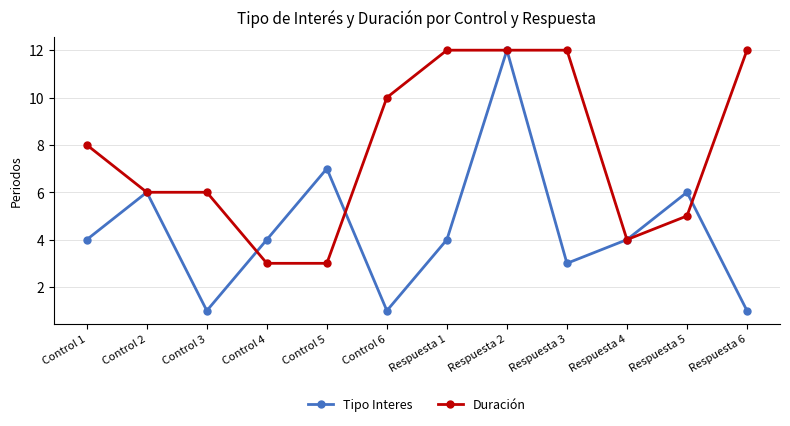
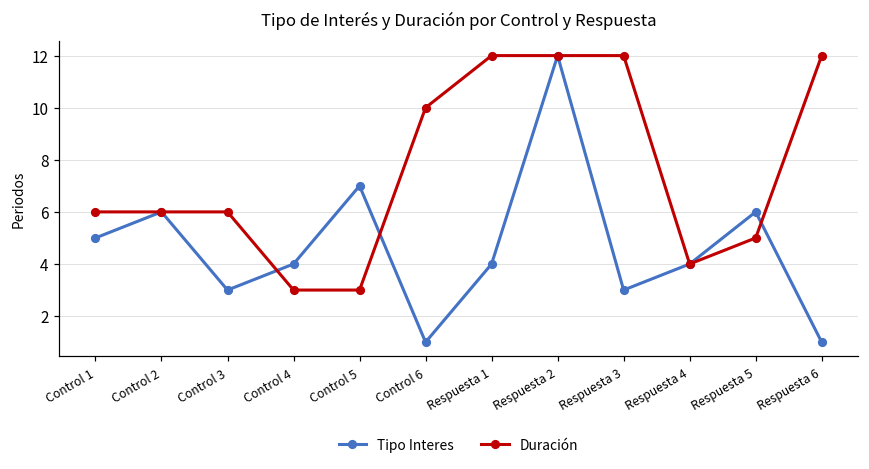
Tipo Interes, Control 1: 4 -> 5
Duración, Control 1: 8 -> 6
Tipo Interes, Control 3: 1 -> 3
